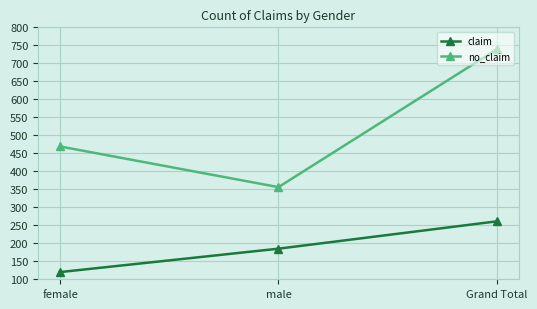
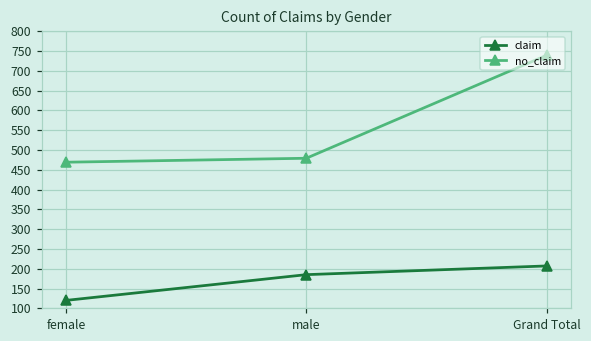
no_claim, male: 360 -> 480
claim, Grand Total: 260 -> 210
